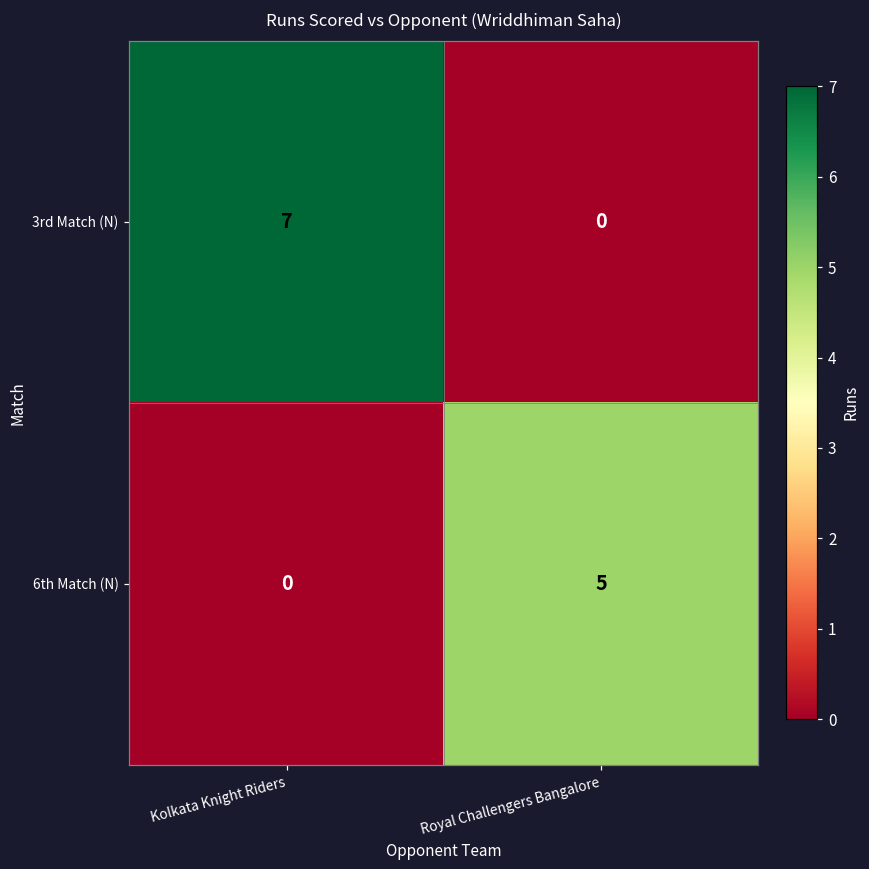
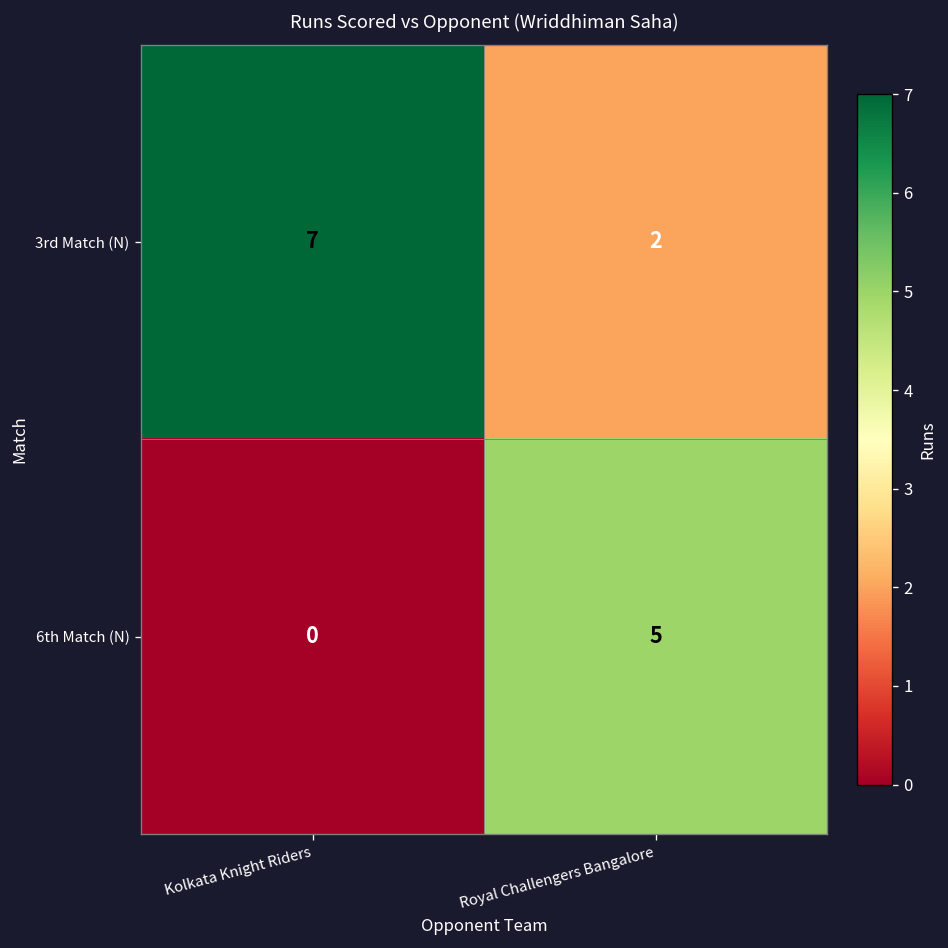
3rd Match (N), Royal Challengers Bangalore: 0 -> 2
